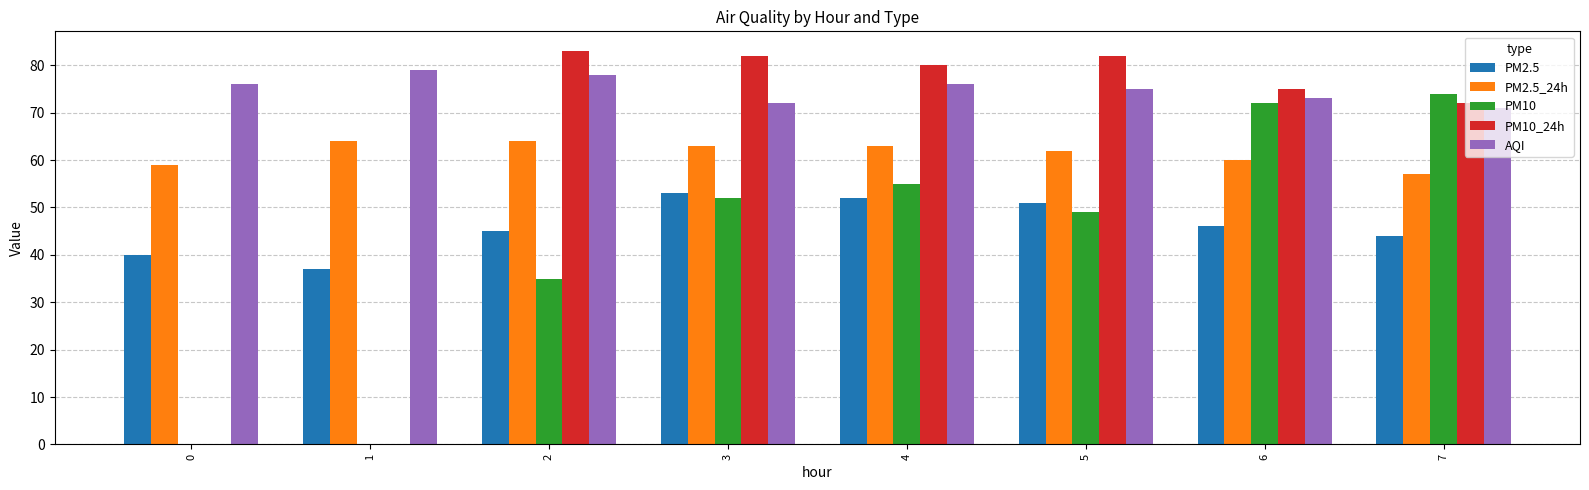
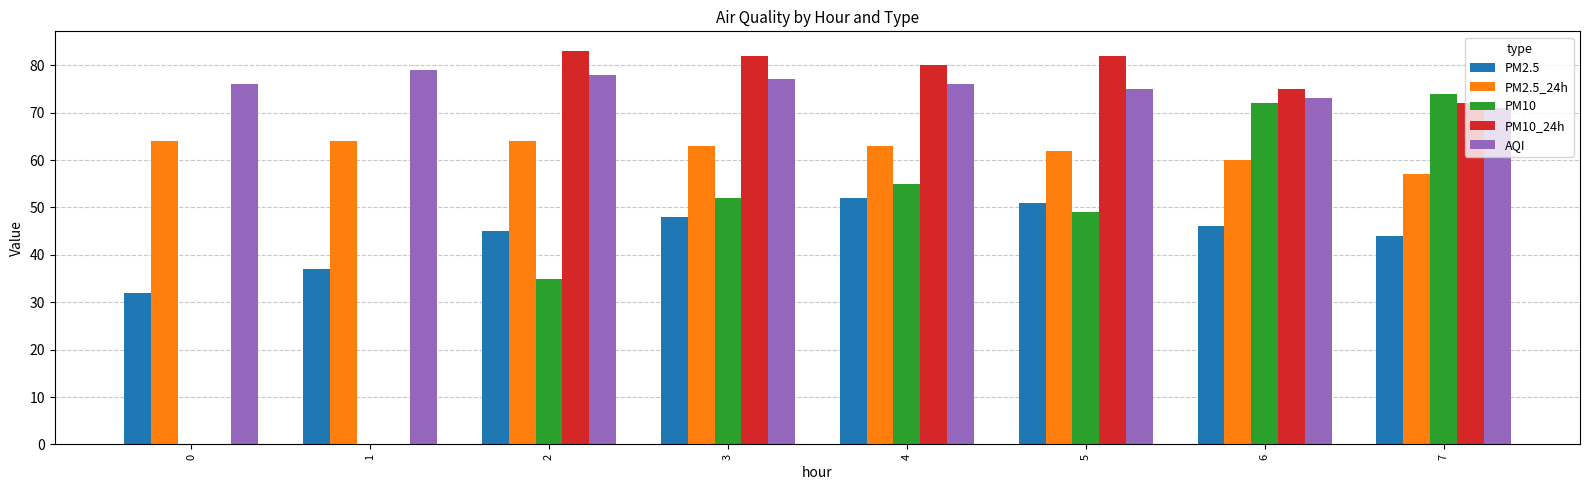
PM2.5, 0: 40 -> 32
PM2.5_24h, 0: 59 -> 64
PM2.5, 3: 53 -> 48
AQI, 3: 72 -> 77
